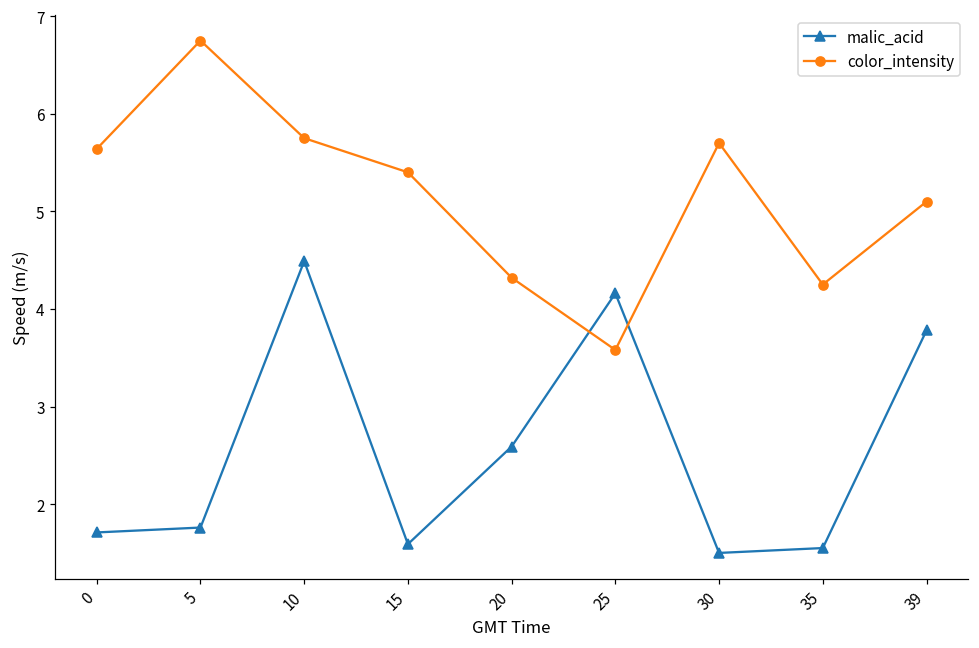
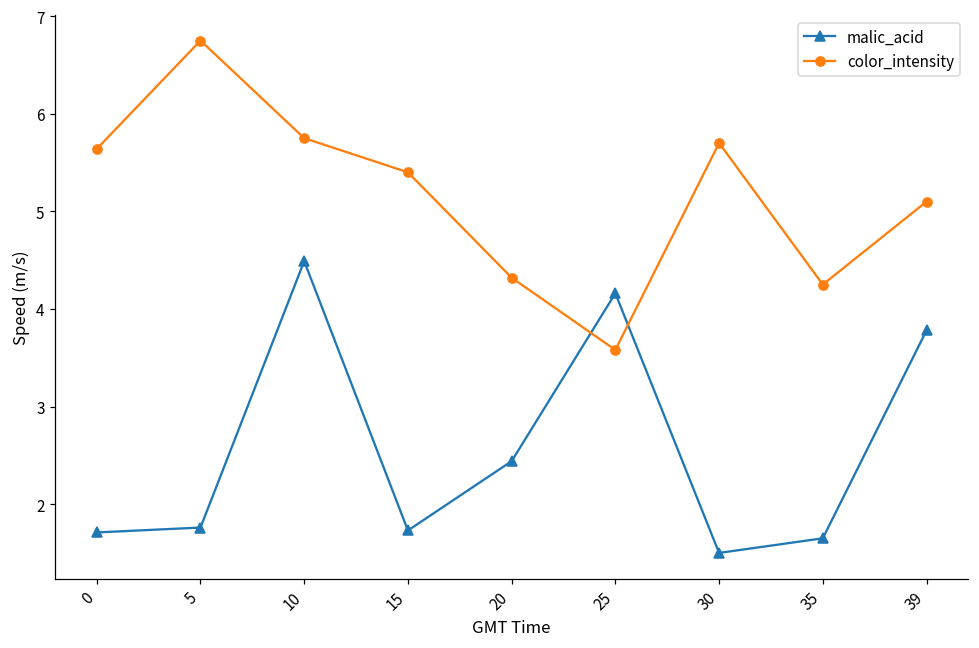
malic_acid, 15: 1.6 -> 1.7
malic_acid, 20: 2.6 -> 2.4
malic_acid, 35: 1.6 -> 1.7
